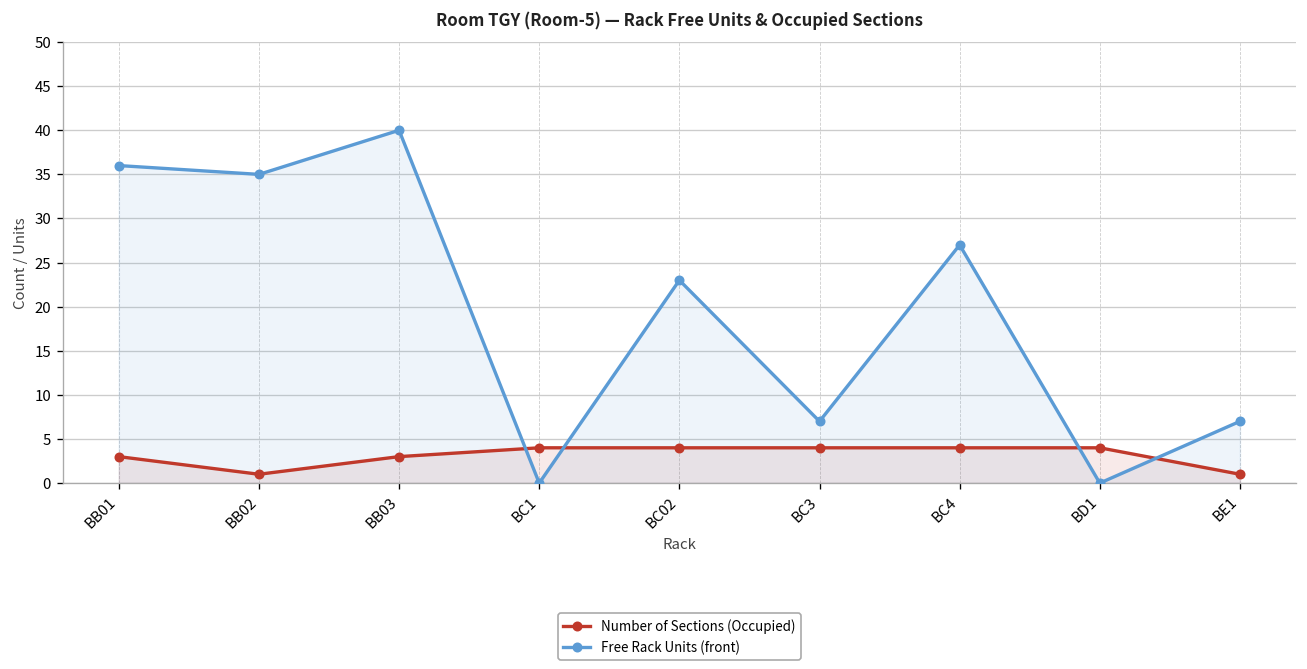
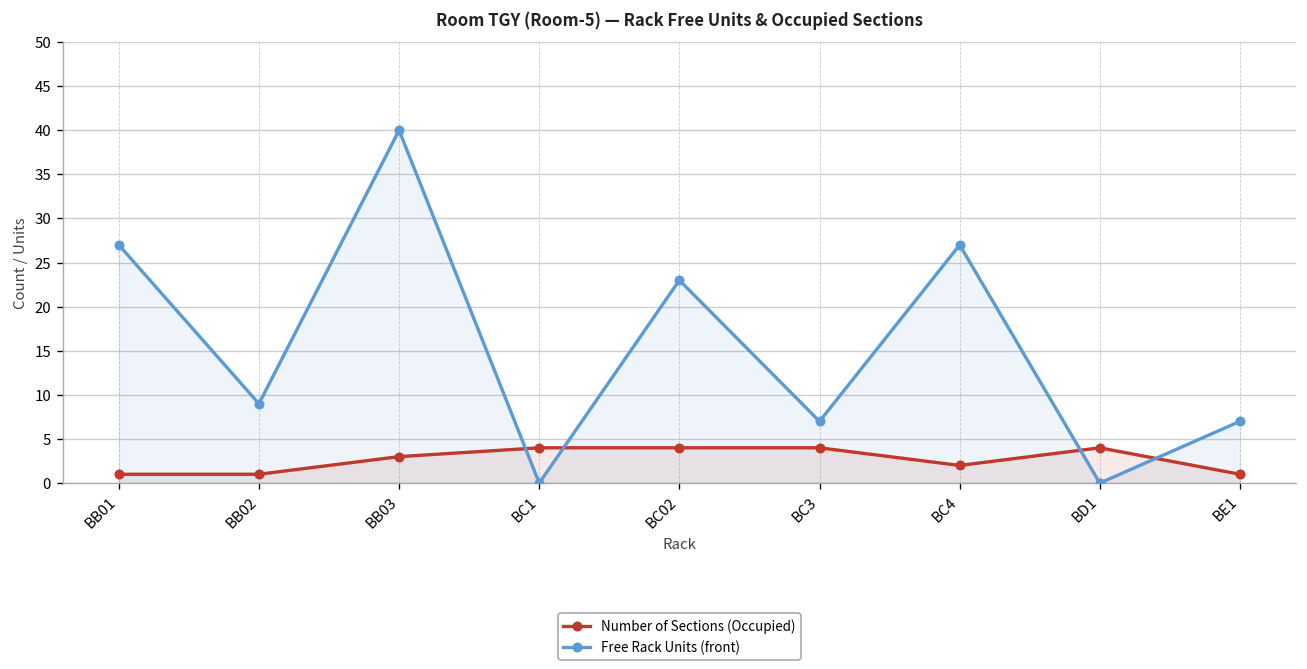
Number of Sections (Occupied), BB01: 3 -> 1
Free Rack Units (front), BB01: 36 -> 27
Free Rack Units (front), BB02: 35 -> 9
Number of Sections (Occupied), BC4: 4 -> 2
